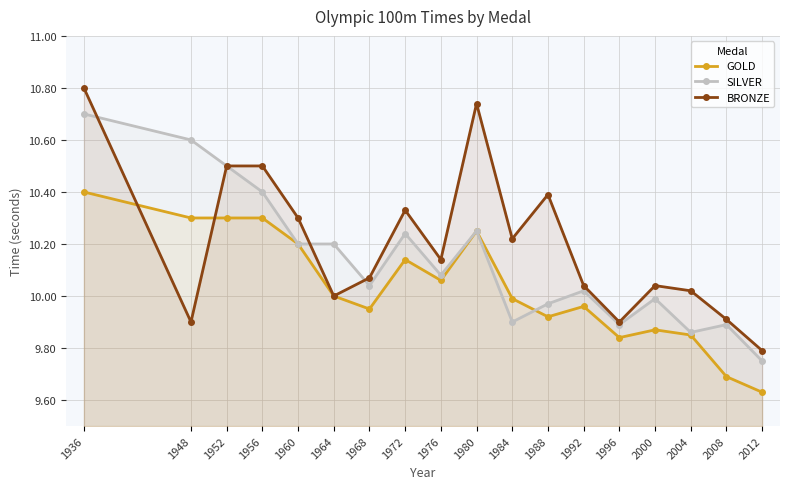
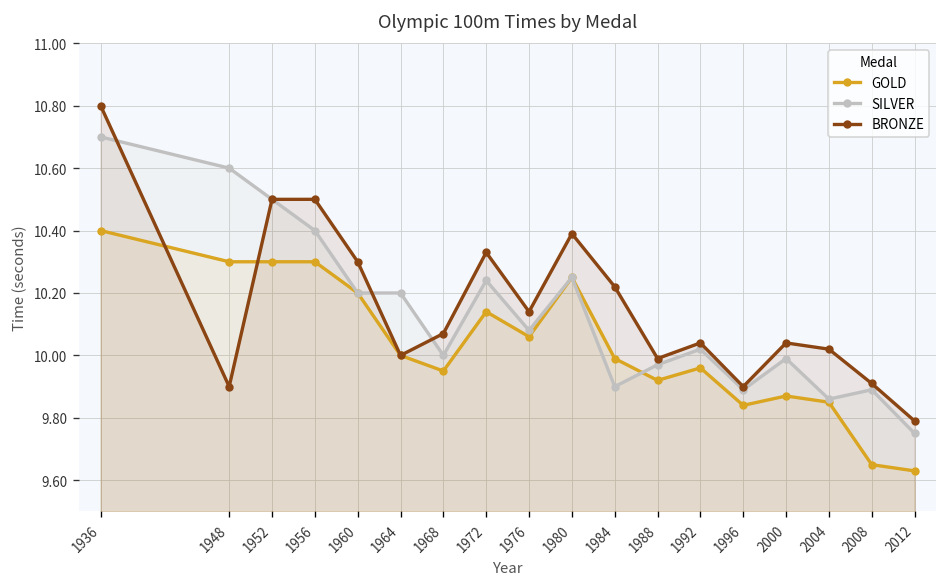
SILVER, 1968: 10.04 -> 10.00
BRONZE, 1980: 10.74 -> 10.39
BRONZE, 1988: 10.39 -> 9.99
GOLD, 2008: 9.69 -> 9.65
